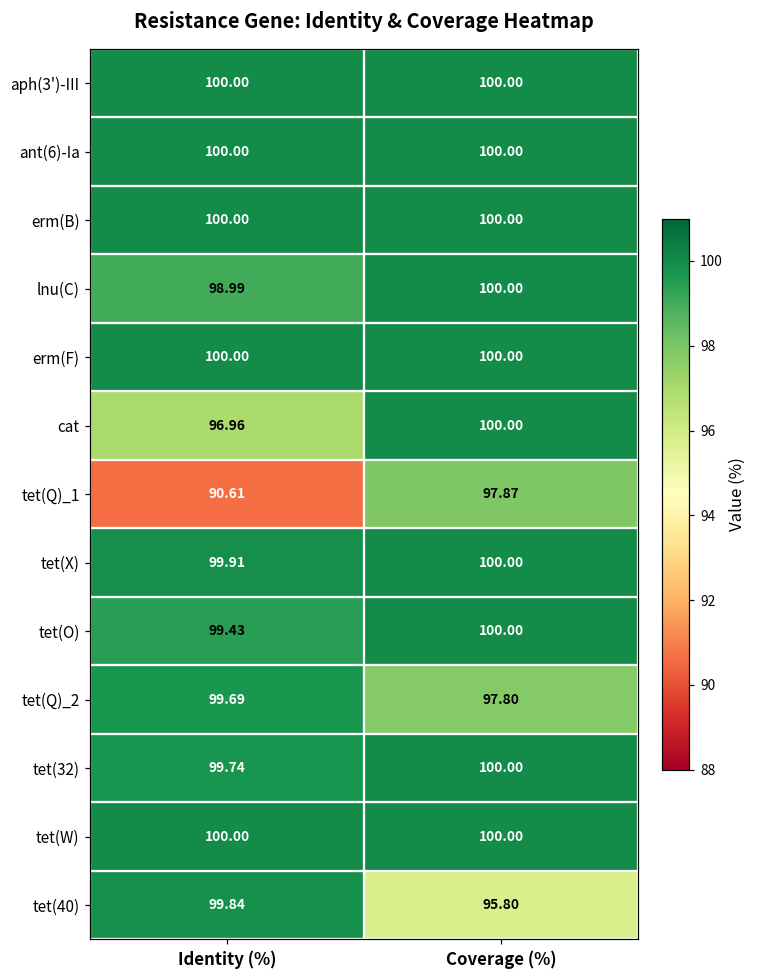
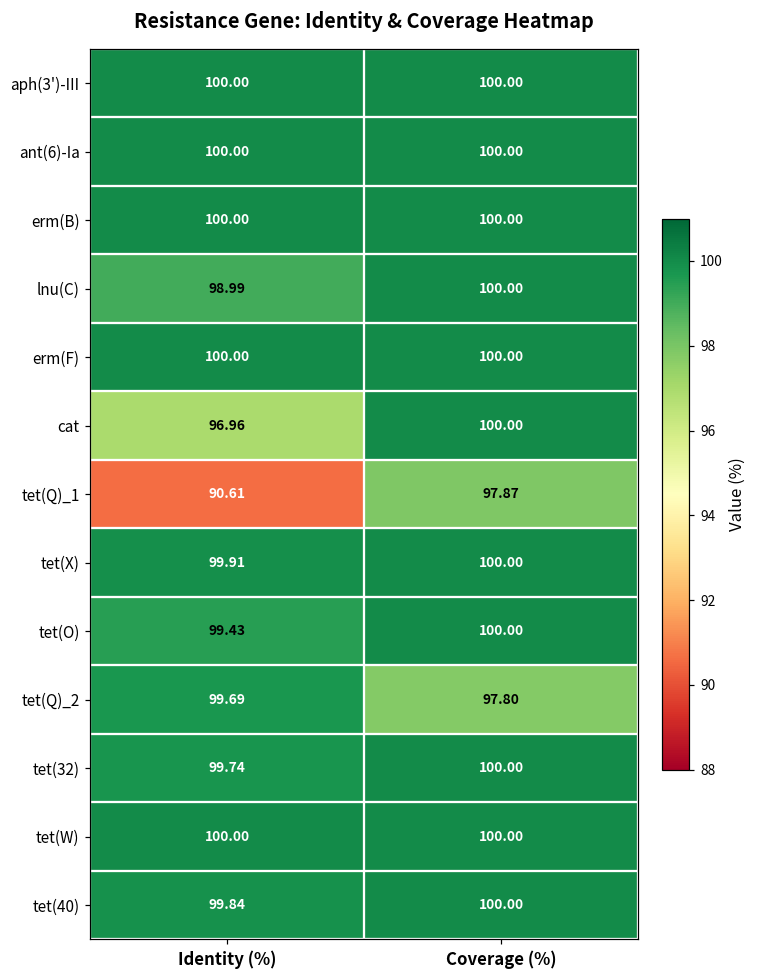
tet(40), Coverage (%): 95.80 -> 100.00
